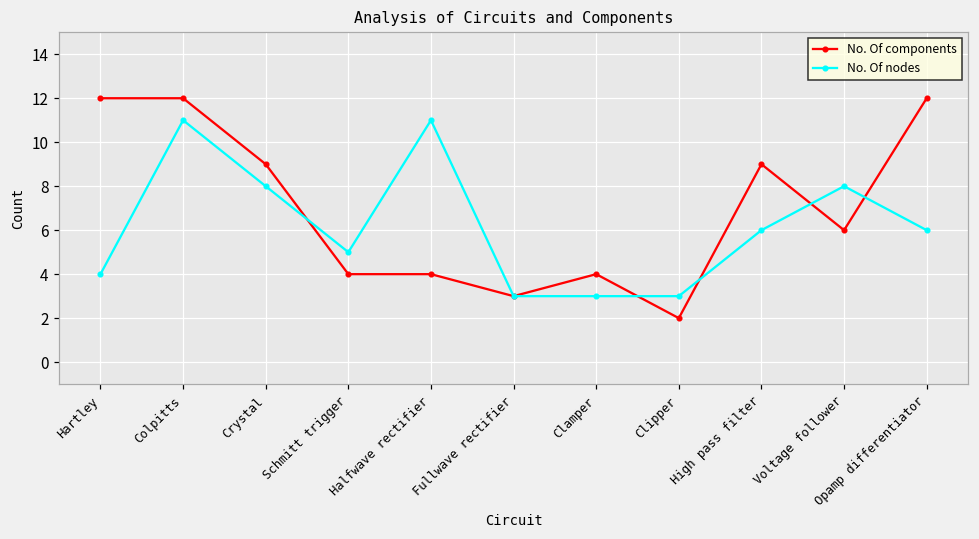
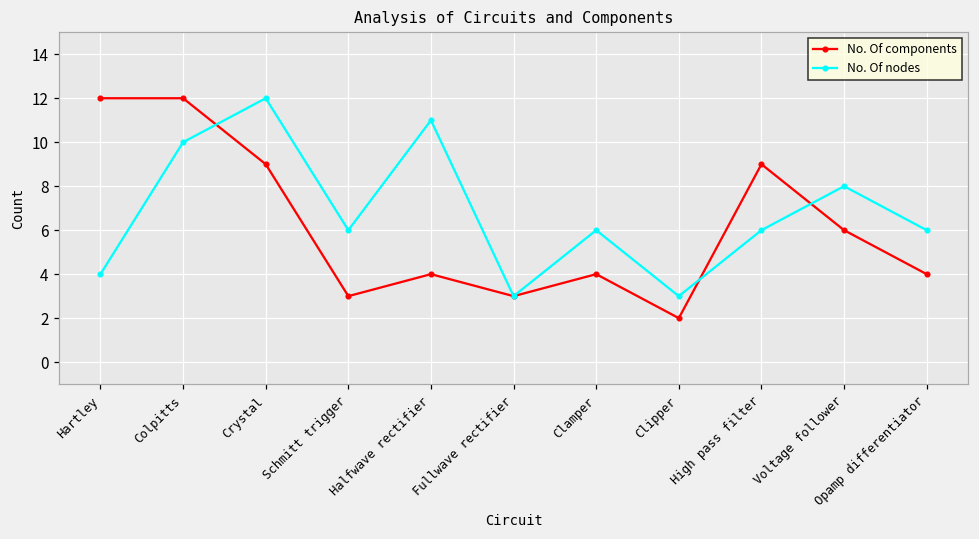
No. Of nodes, Colpitts: 11 -> 10
No. Of nodes, Crystal: 8 -> 12
No. Of components, Schmitt trigger: 4 -> 3
No. Of nodes, Schmitt trigger: 5 -> 6
No. Of nodes, Clamper: 3 -> 6
No. Of components, Opamp differentiator: 12 -> 4
